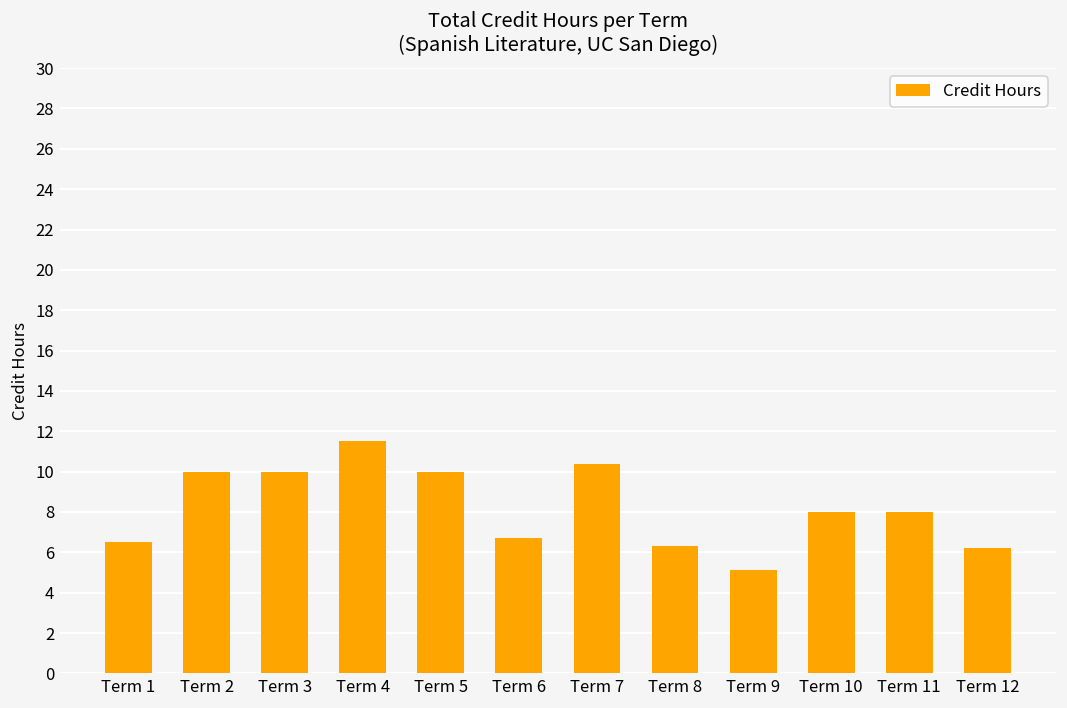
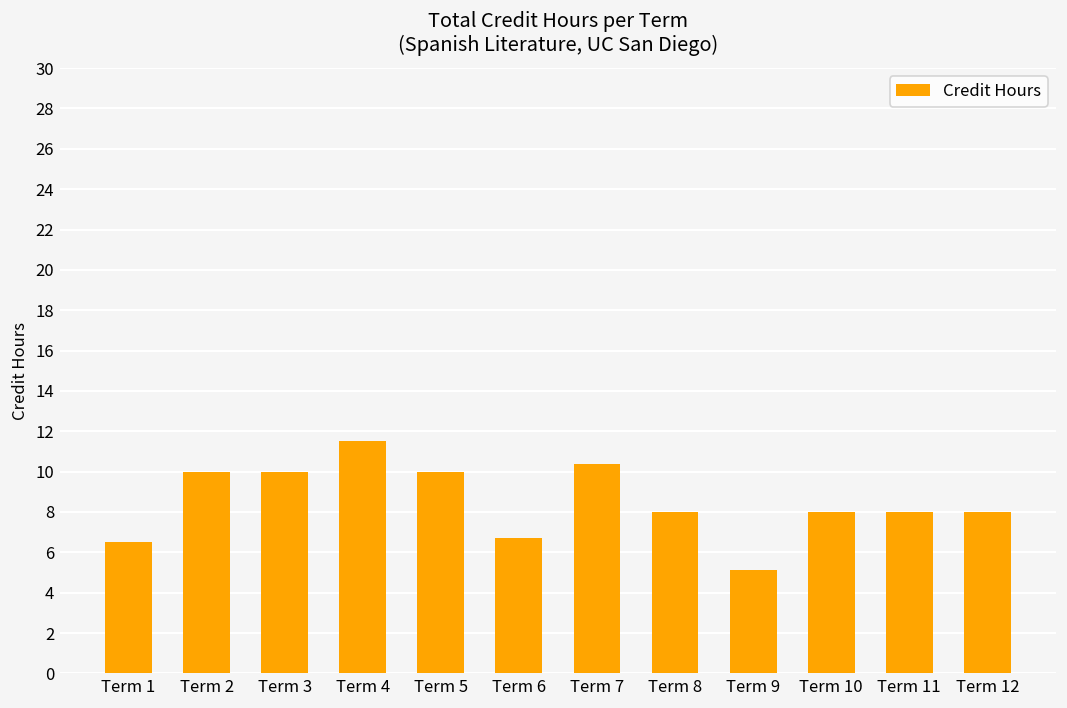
Term 8: 6.3 -> 8.0
Term 12: 6.2 -> 8.0
